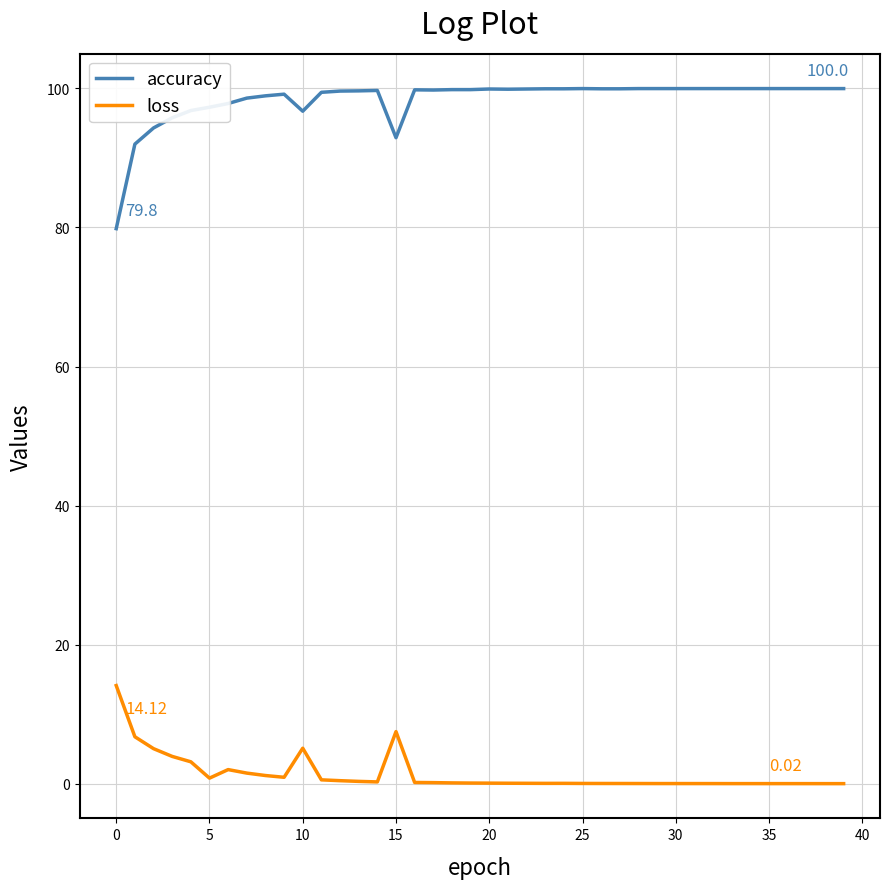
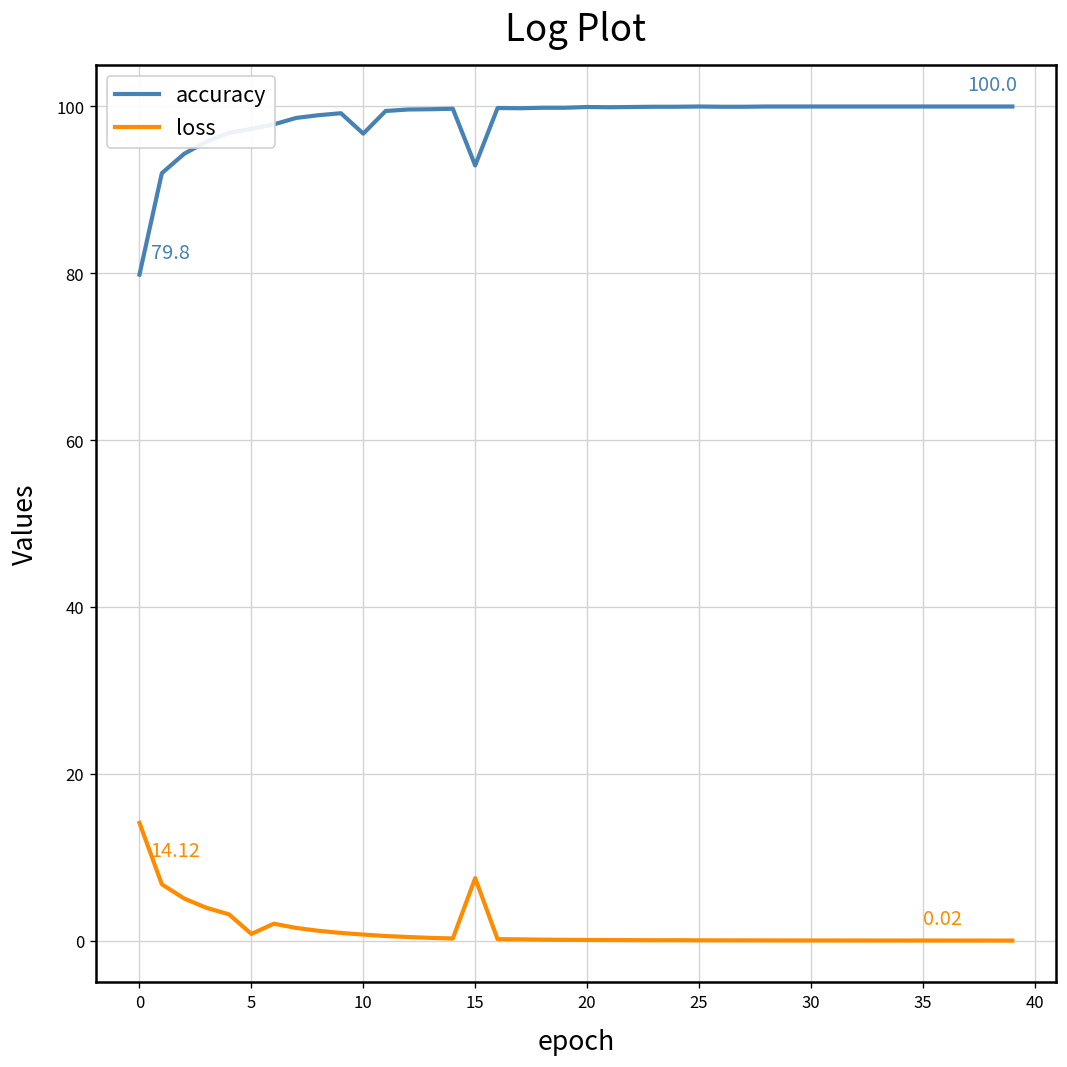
loss, 10: 5 -> 1
